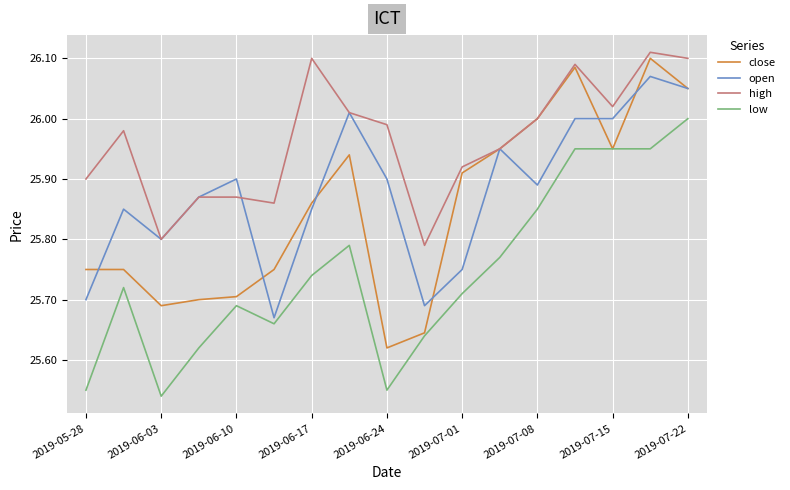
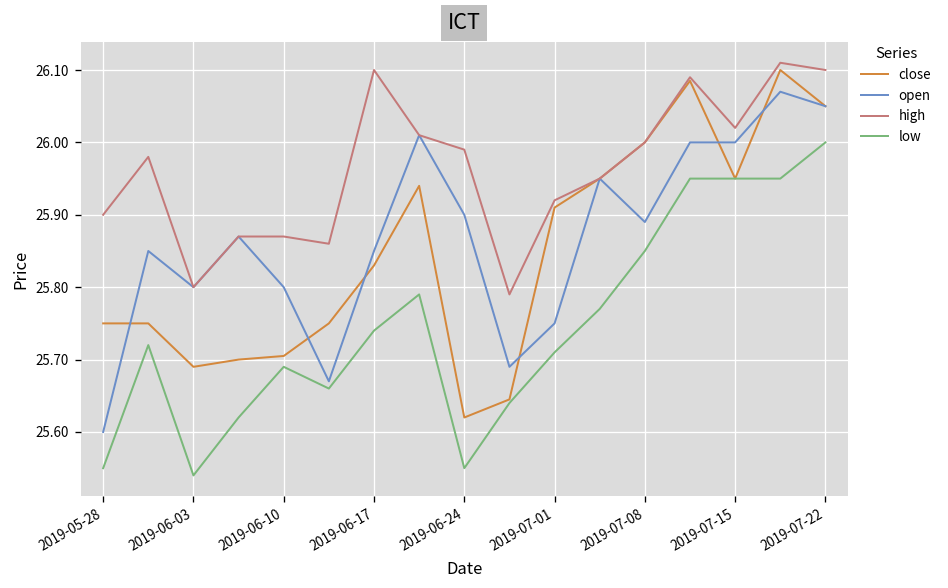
open, 2019-05-28: 25.7 -> 25.6
open, 2019-06-10: 25.9 -> 25.8
close, 2019-06-17: 25.86 -> 25.83
